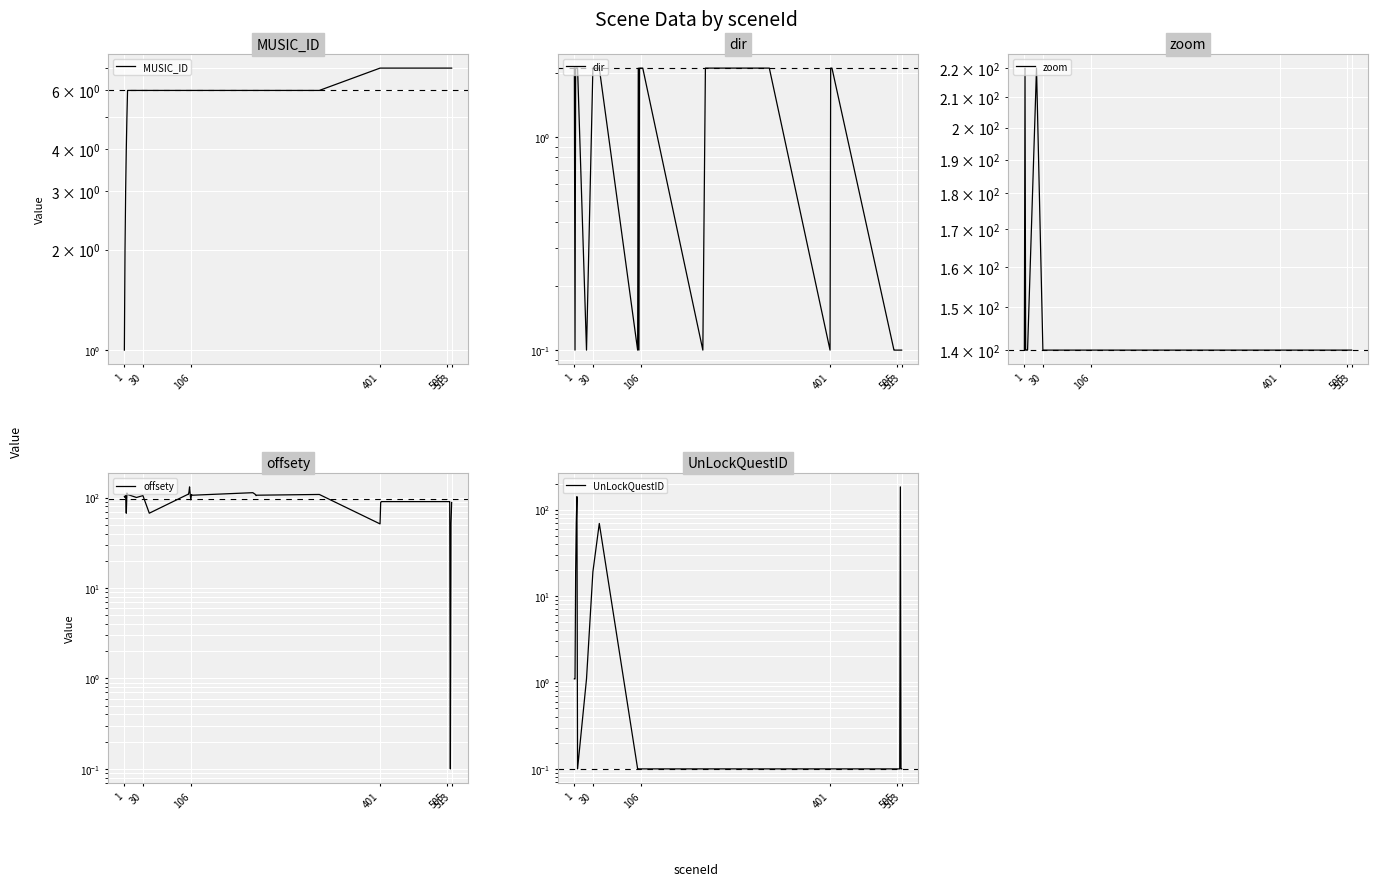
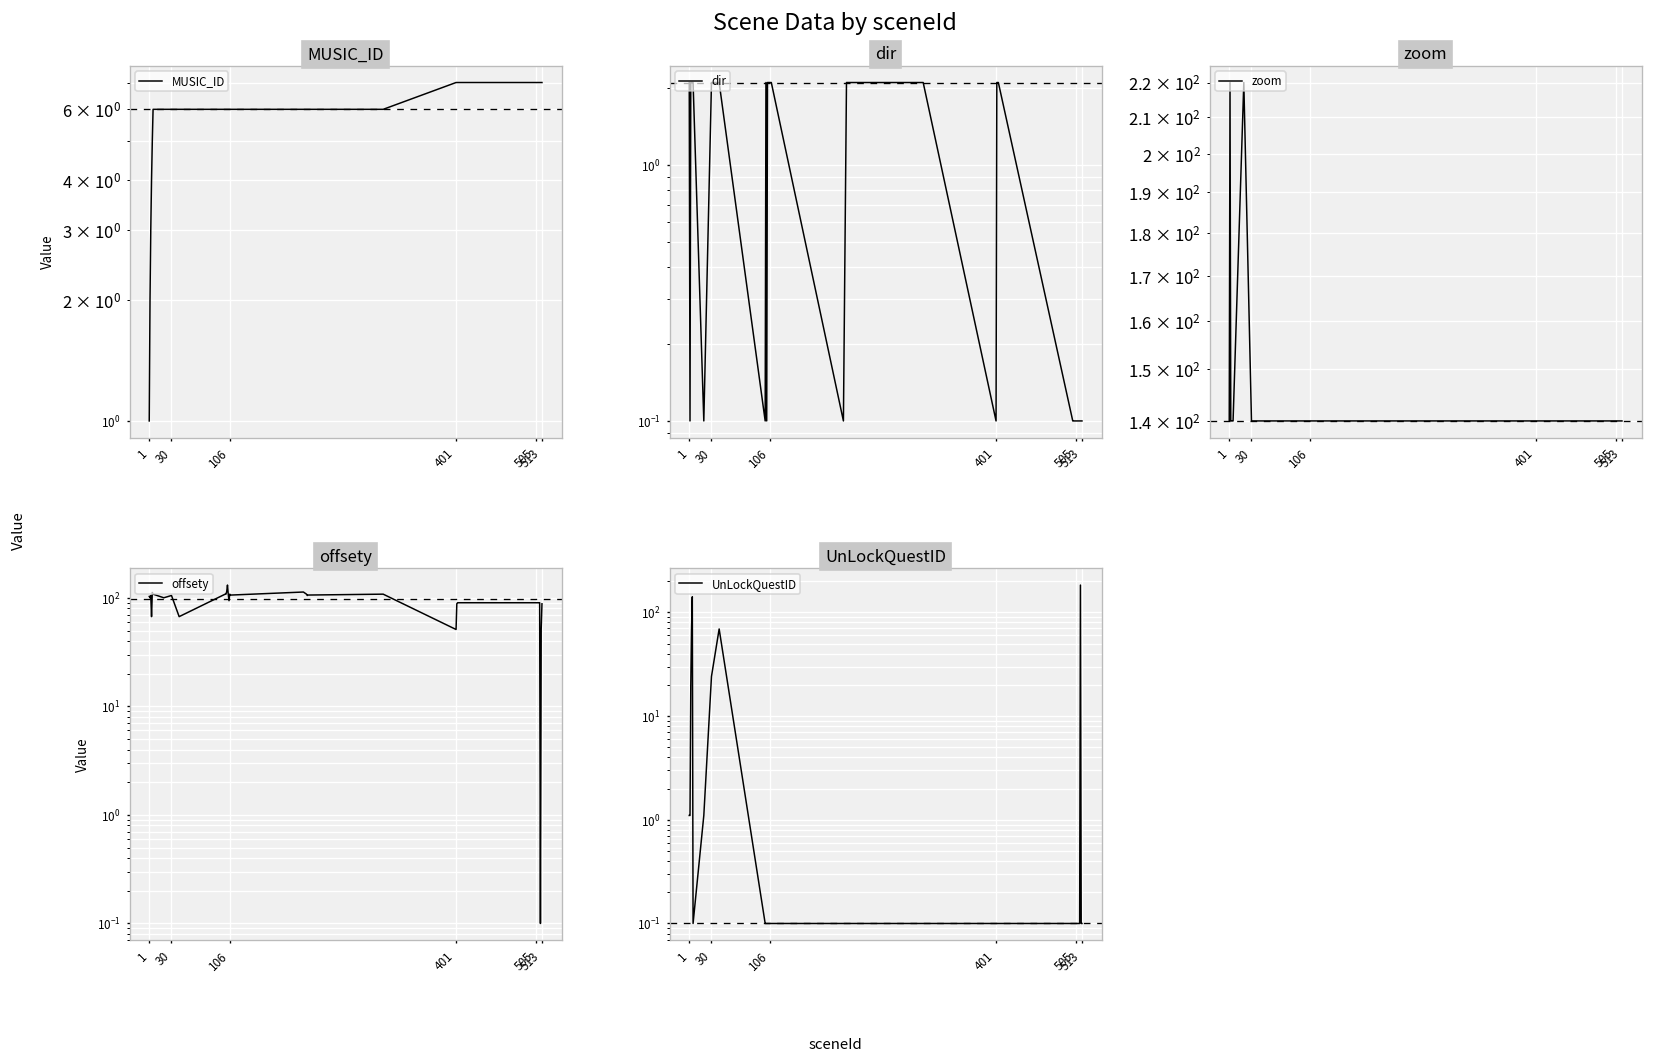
UnLockQuestID, 30: 19 -> 24
